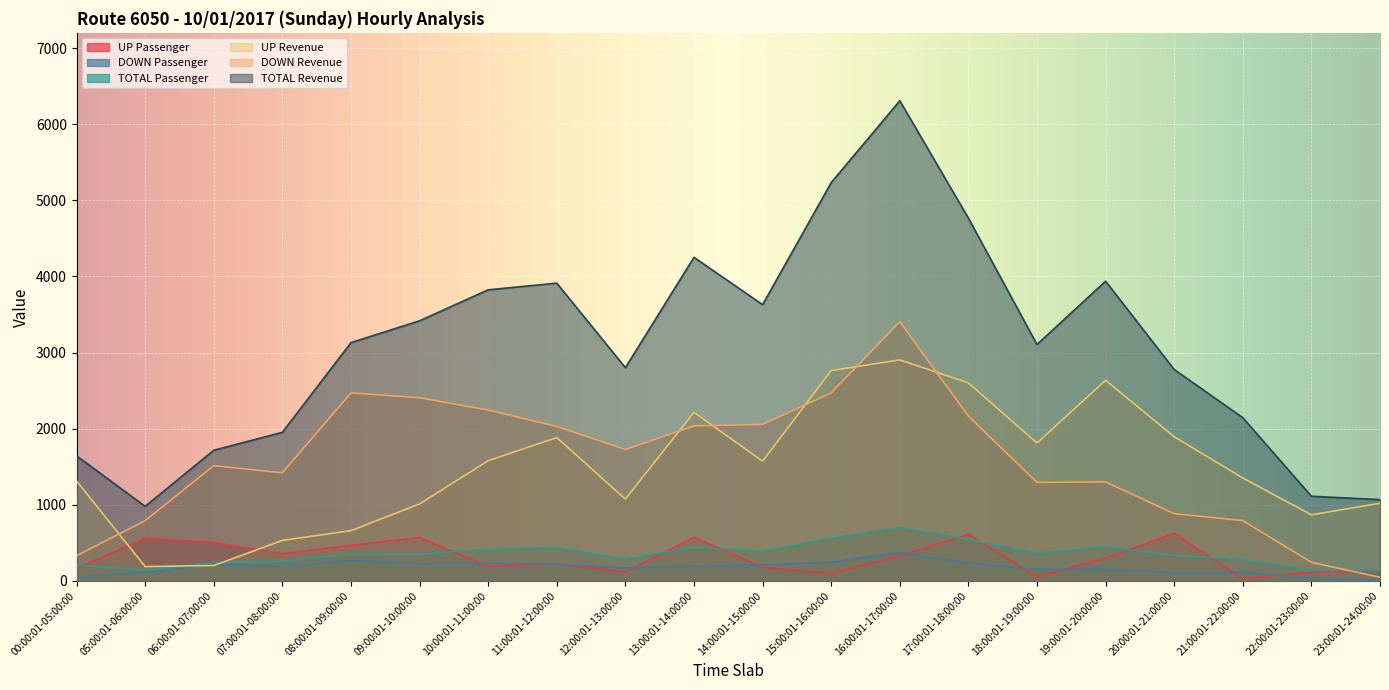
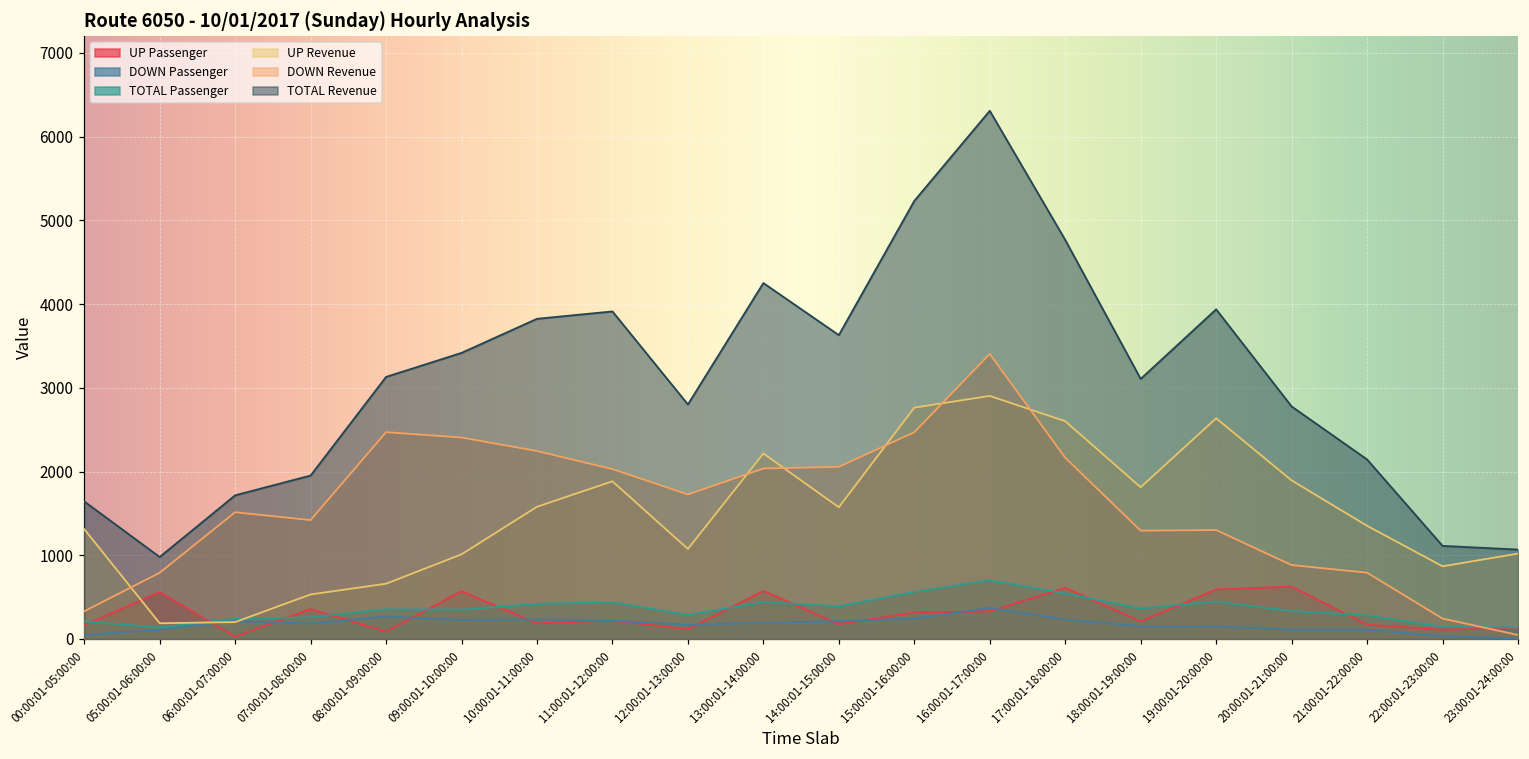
UP Passenger, 06:00:01-07:00:00: 500 -> 0
UP Passenger, 08:00:01-09:00:00: 500 -> 100
UP Passenger, 15:00:01-16:00:00: 100 -> 300
UP Passenger, 18:00:01-19:00:00: 100 -> 200
UP Passenger, 19:00:01-20:00:00: 300 -> 600
UP Passenger, 21:00:01-22:00:00: 0 -> 200
